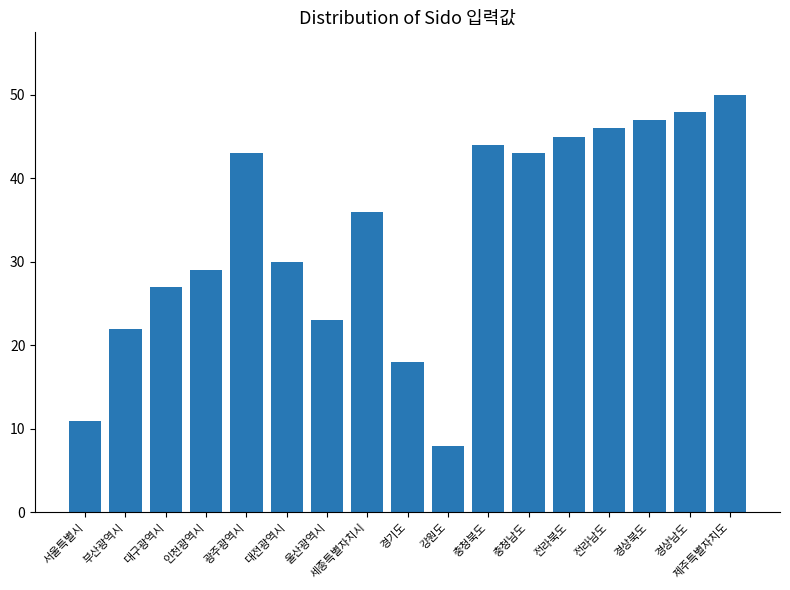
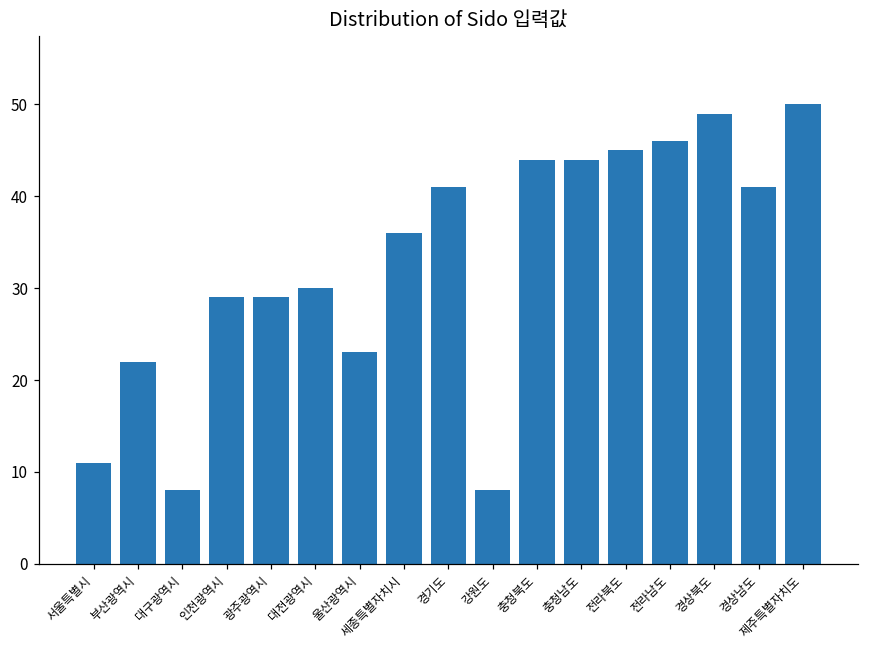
대구광역시: 27 -> 8
광주광역시: 43 -> 29
경기도: 18 -> 41
충청남도: 43 -> 44
경상북도: 47 -> 49
경상남도: 48 -> 41
